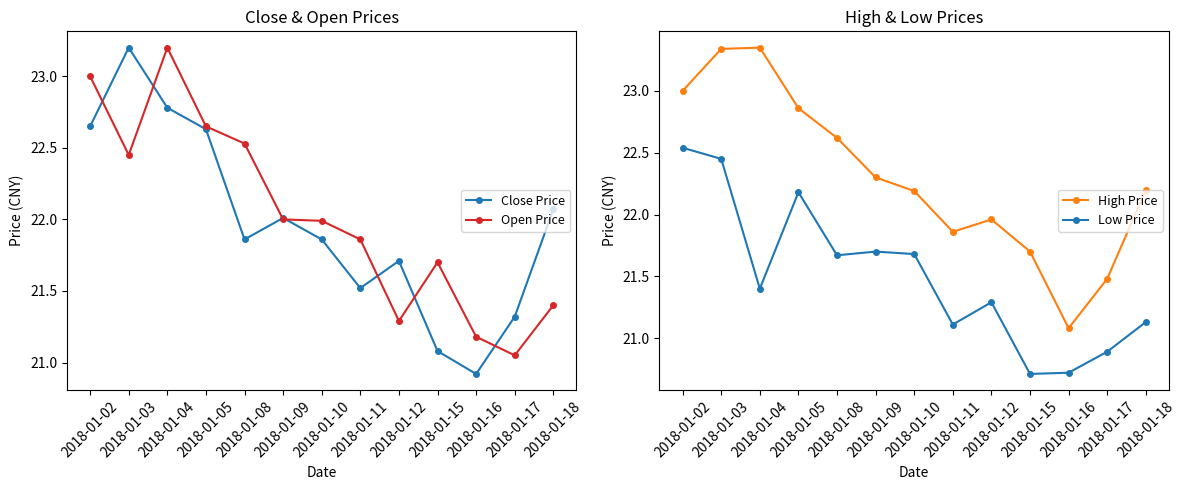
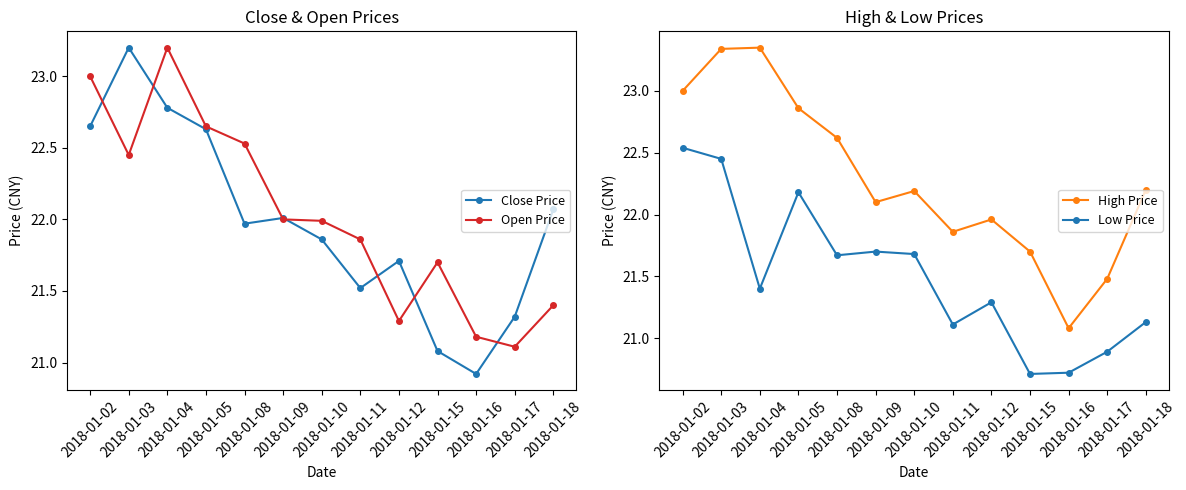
Close & Open Prices, Close Price, 2018-01-08: 21.86 -> 21.97
Close & Open Prices, Open Price, 2018-01-17: 21.05 -> 21.11
High & Low Prices, High Price, 2018-01-09: 22.3 -> 22.1
